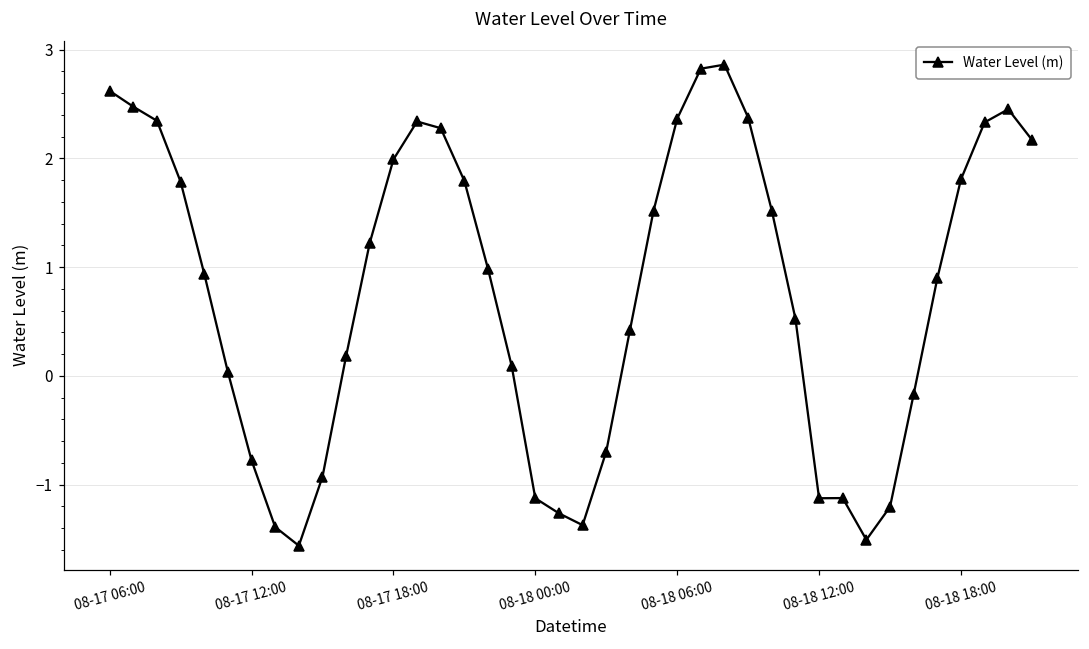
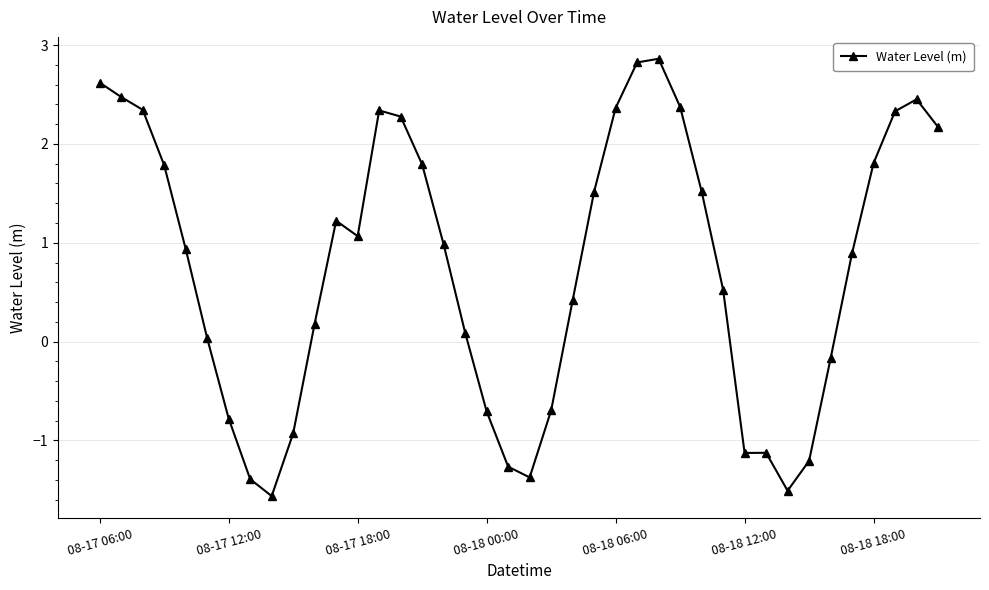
08-17 18:00: 2.0 -> 1.1
08-18 00:00: -1.1 -> -0.7
